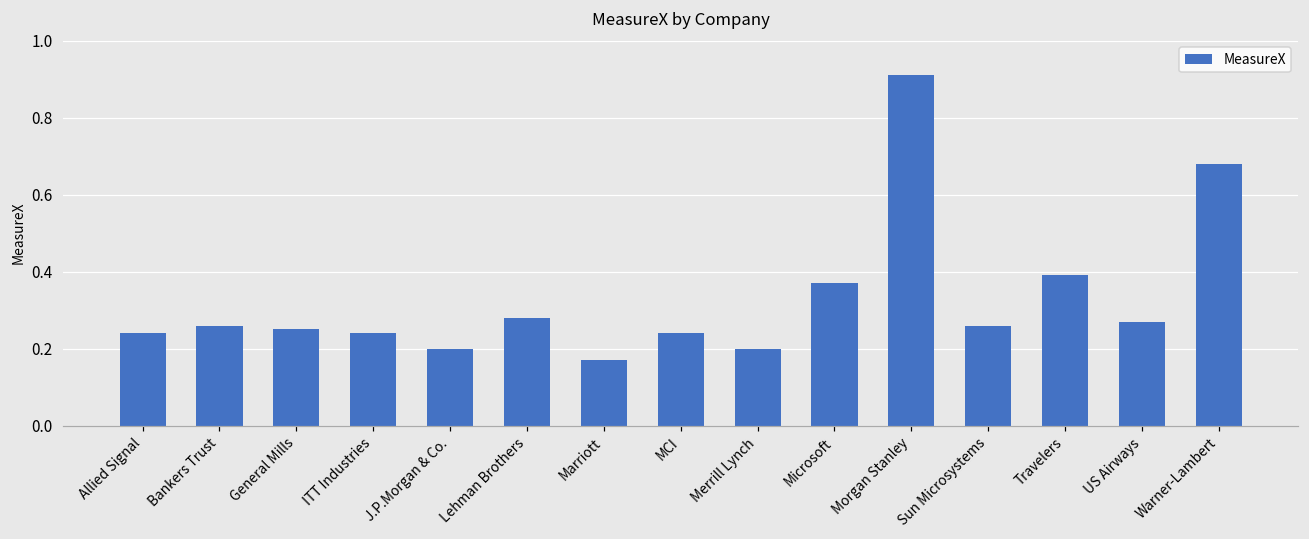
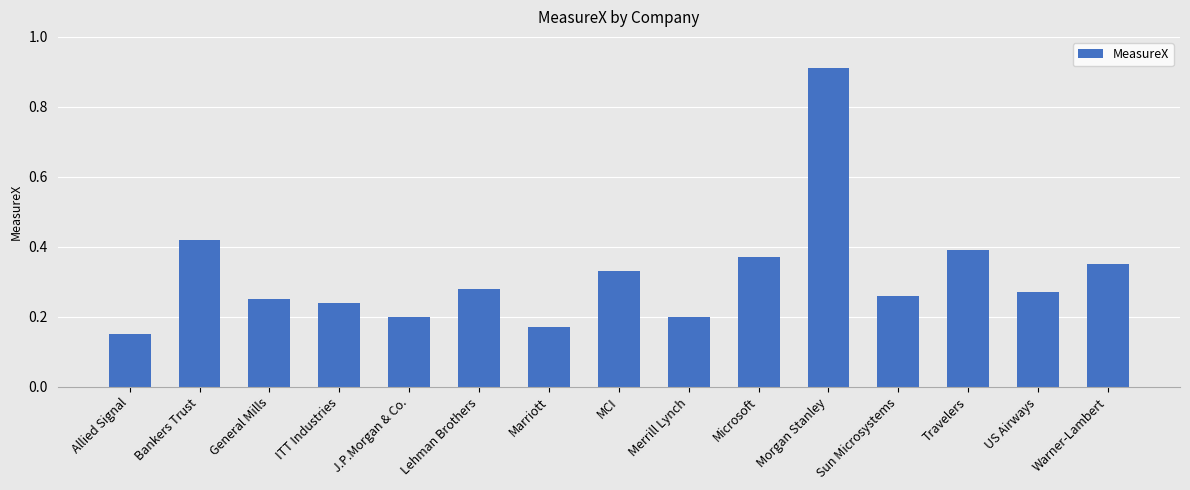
Allied Signal: 0.24 -> 0.15
Bankers Trust: 0.26 -> 0.42
MCI: 0.24 -> 0.33
Warner-Lambert: 0.68 -> 0.35
